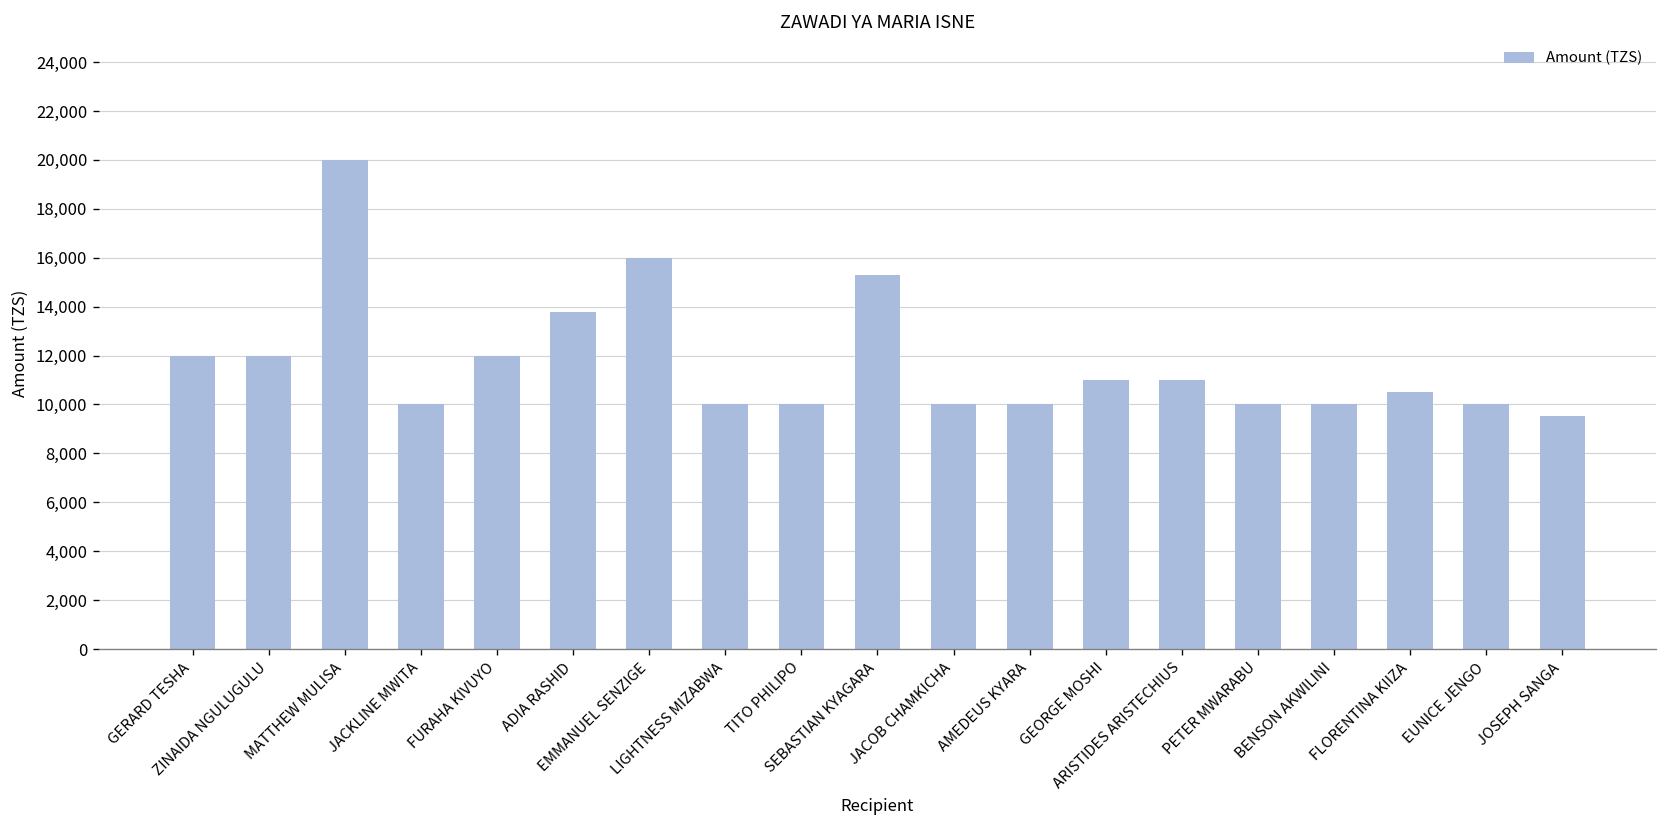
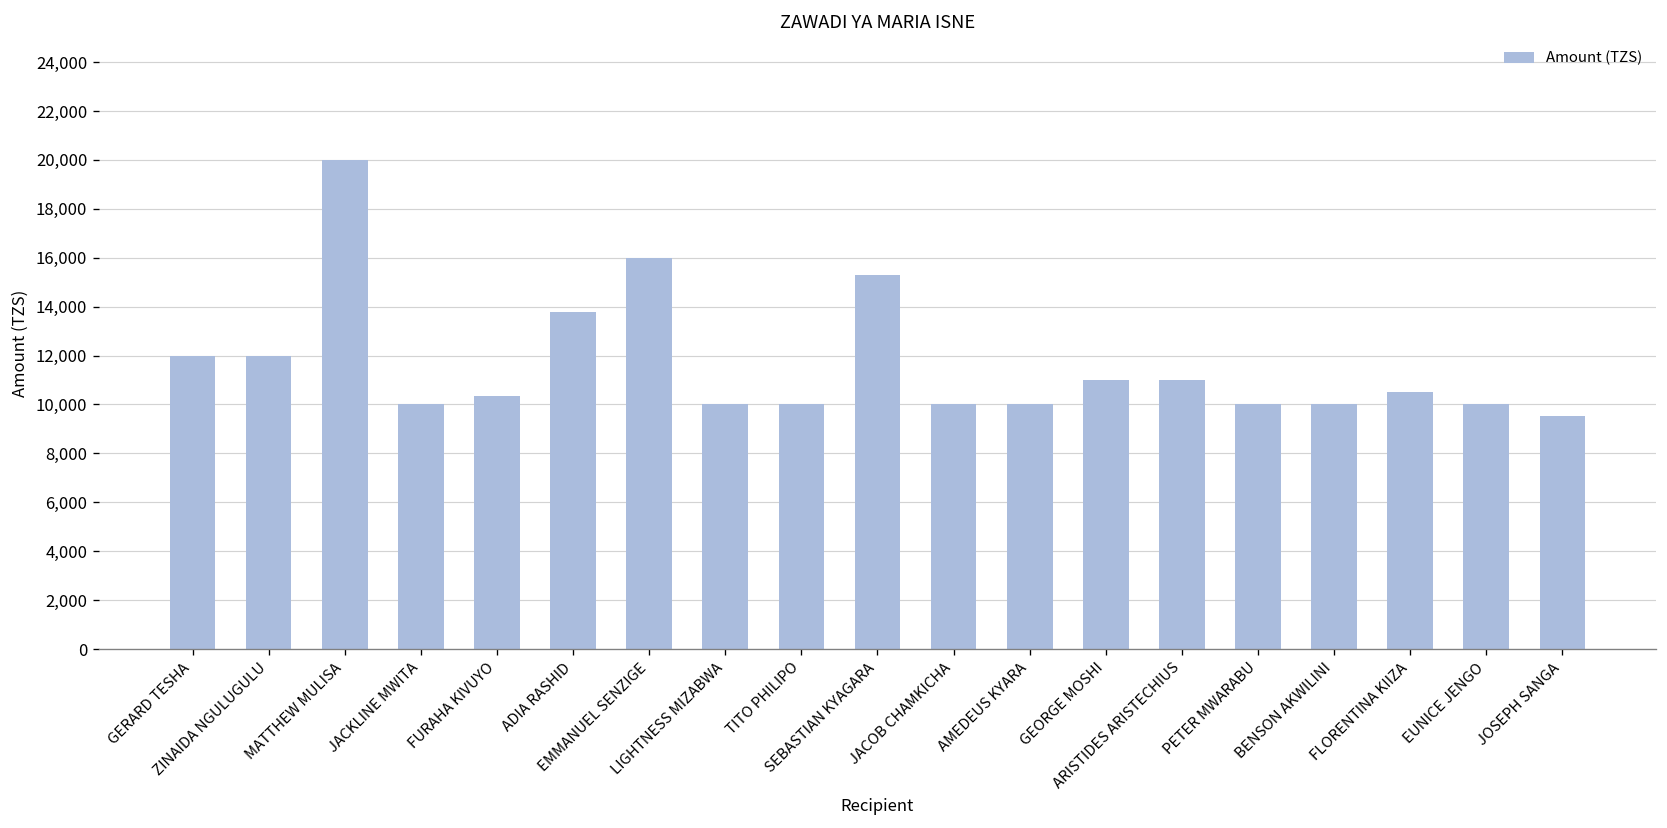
FURAHA KIVUYO: 12,000 -> 10,400
